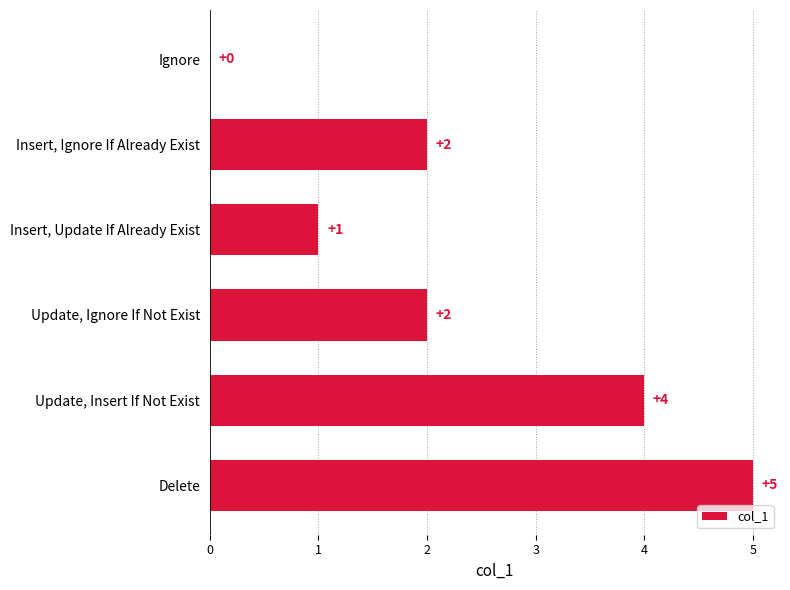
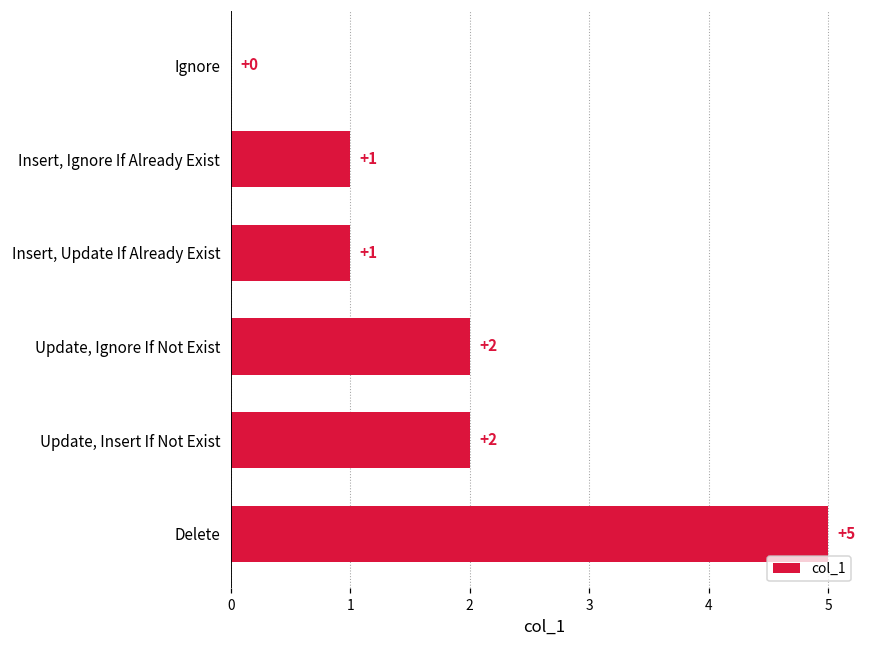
Insert, Ignore If Already Exist: +2 -> +1
Update, Insert If Not Exist: +4 -> +2
